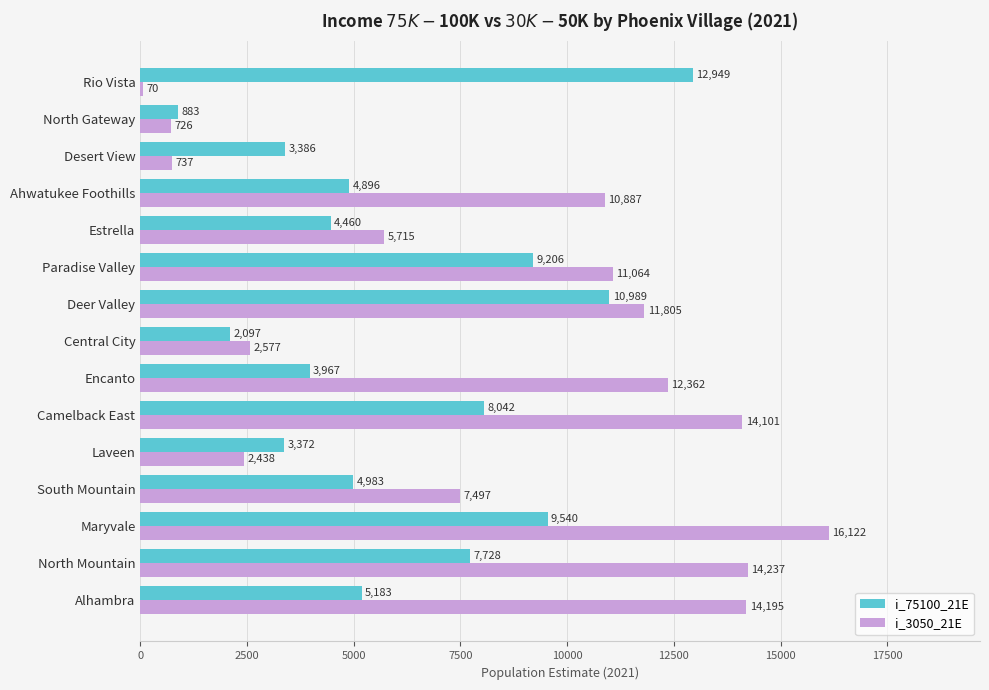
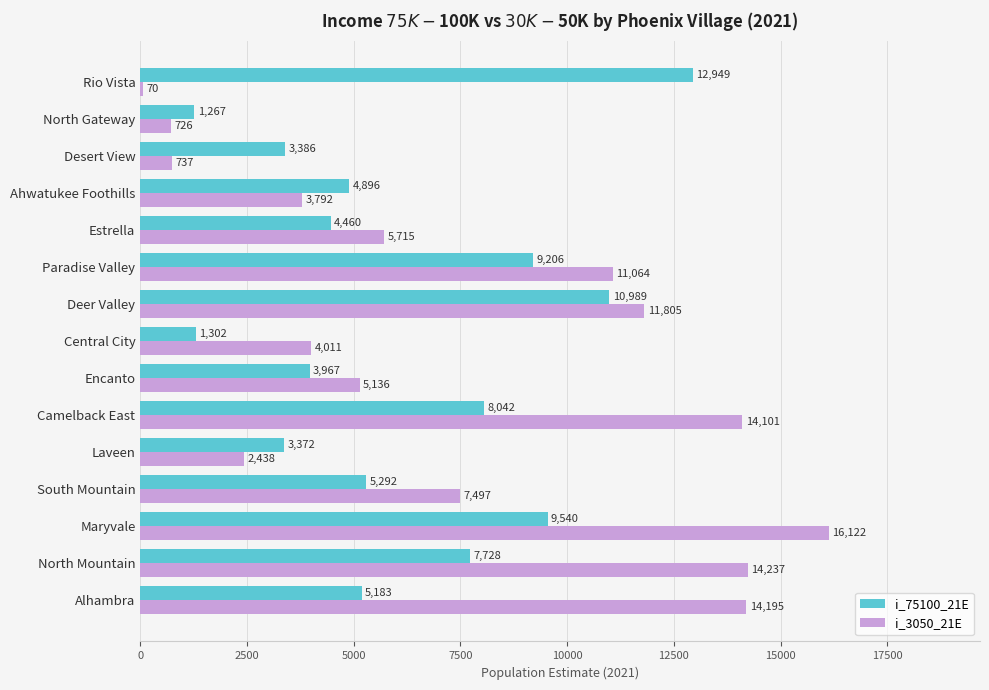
i_75100_21E, North Gateway: 883 -> 1,267
i_3050_21E, Ahwatukee Foothills: 10,887 -> 3,792
i_75100_21E, Central City: 2,097 -> 1,302
i_3050_21E, Central City: 2,577 -> 4,011
i_3050_21E, Encanto: 12,362 -> 5,136
i_75100_21E, South Mountain: 4,983 -> 5,292
